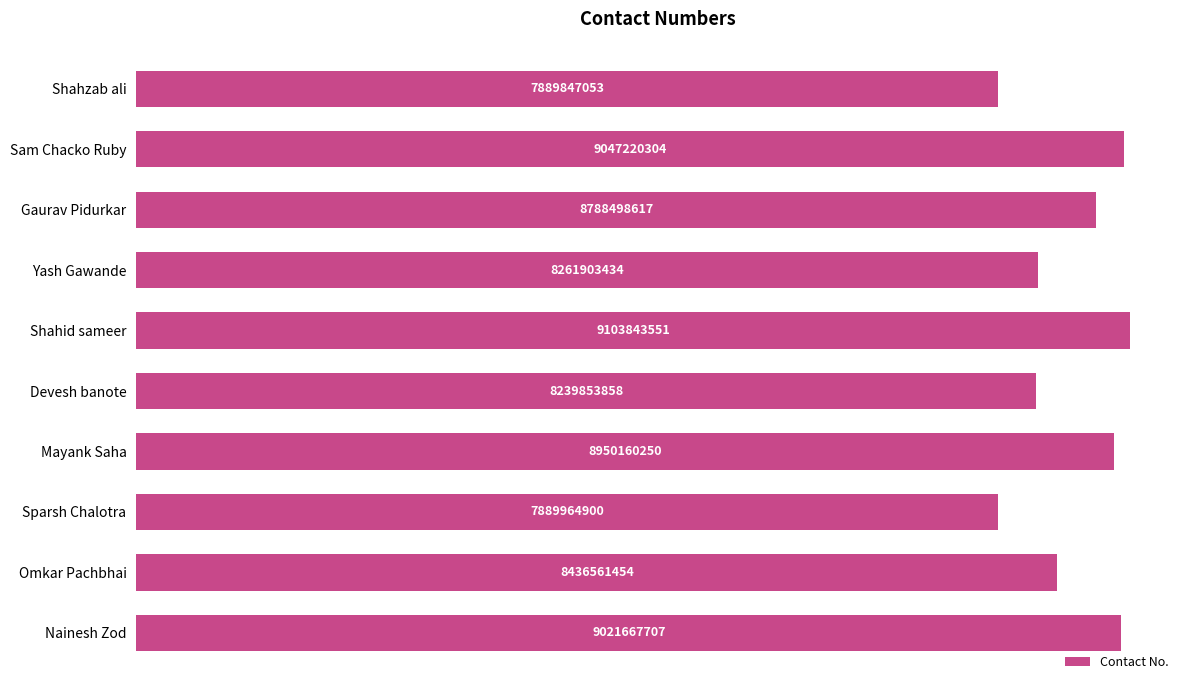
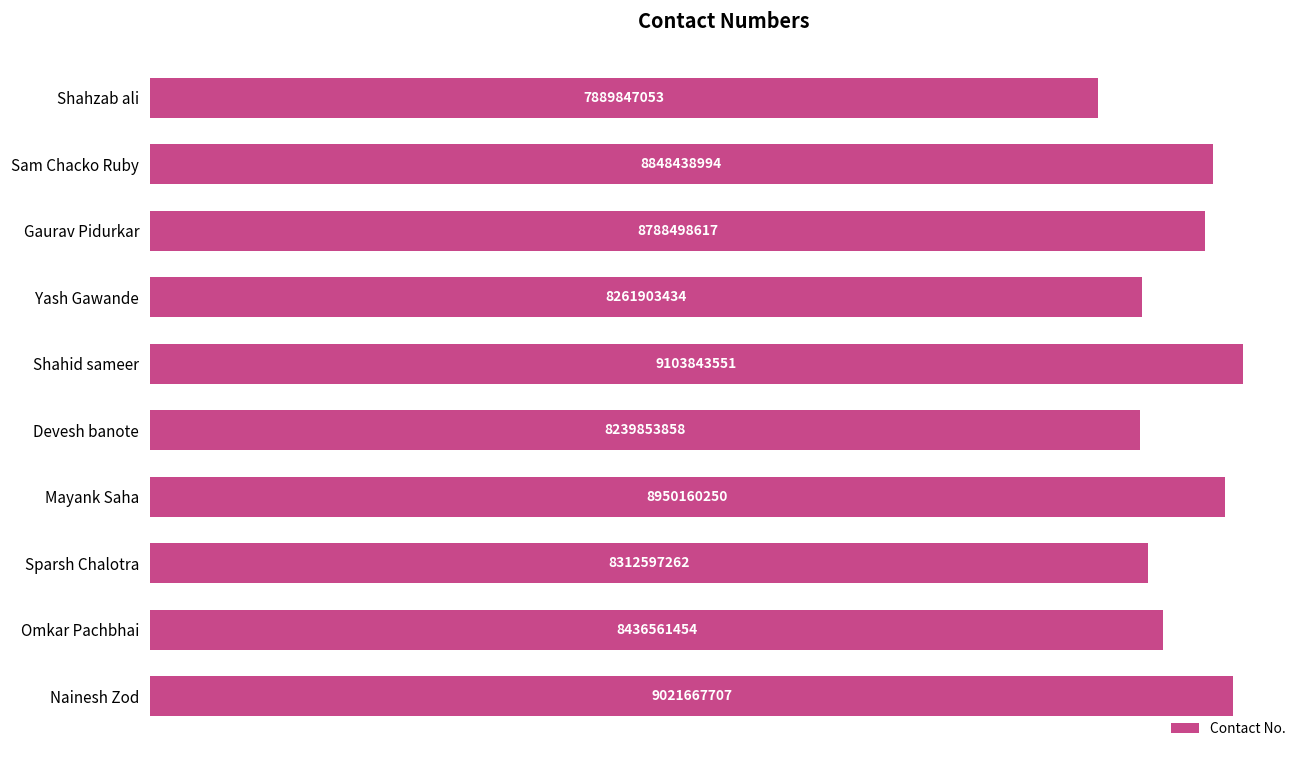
Sam Chacko Ruby: 9047220304 -> 8848438994
Sparsh Chalotra: 7889964900 -> 8312597262
